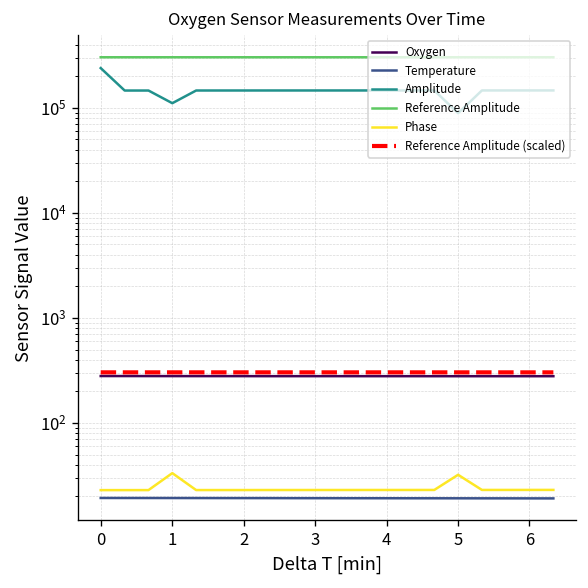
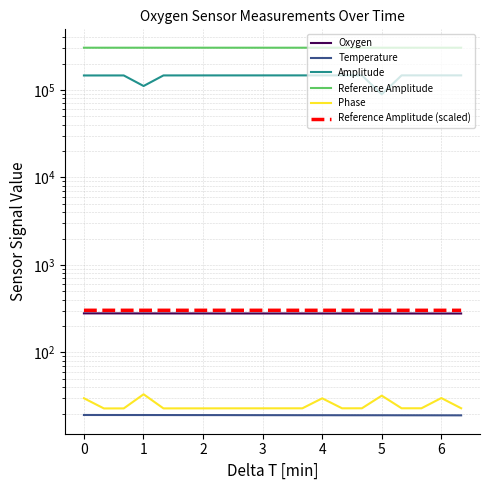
Amplitude, 0: 240000 -> 150000
Phase, 0: 23 -> 30
Phase, 4: 23 -> 30
Phase, 6: 23 -> 30
